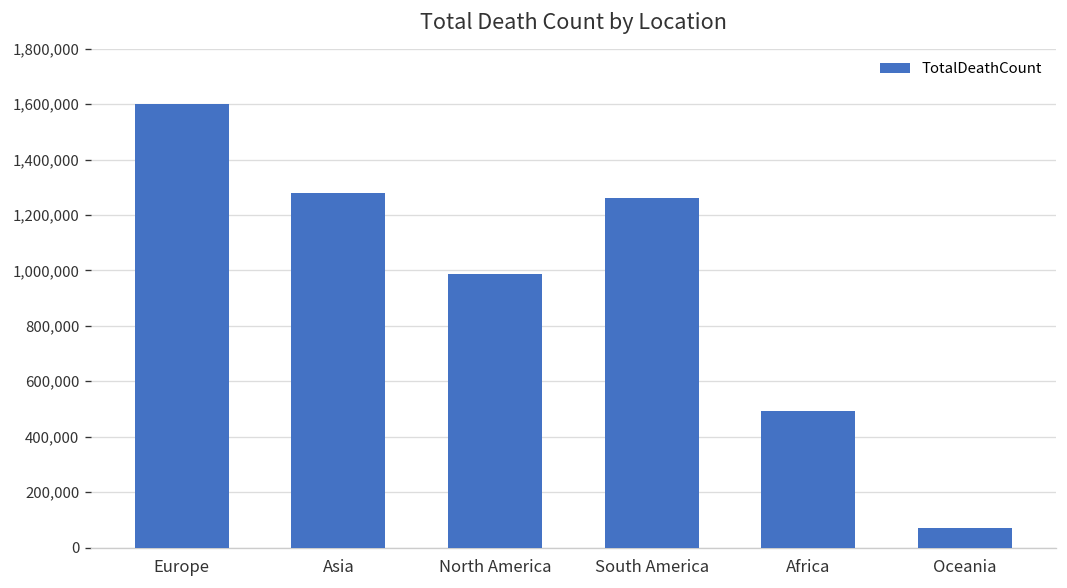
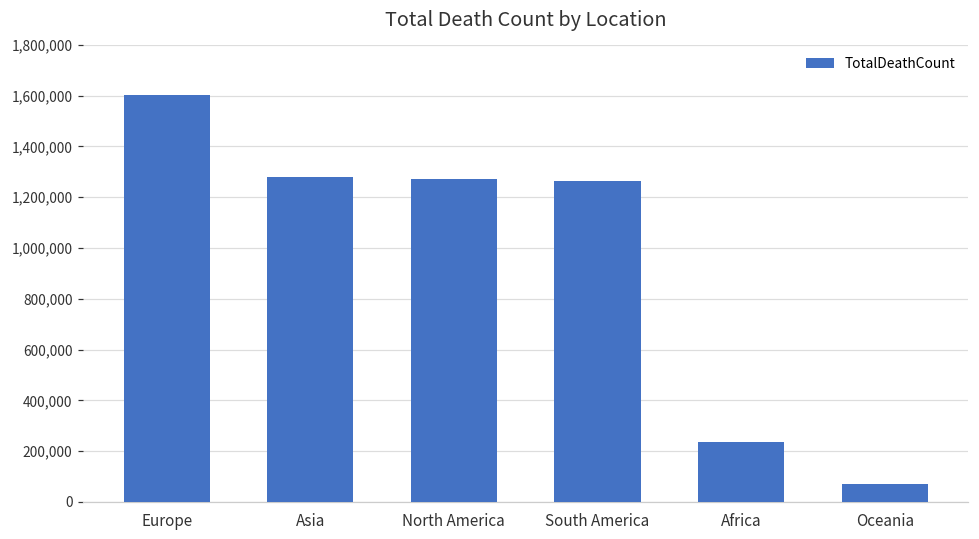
North America: 990,000 -> 1,270,000
Africa: 490,000 -> 240,000
